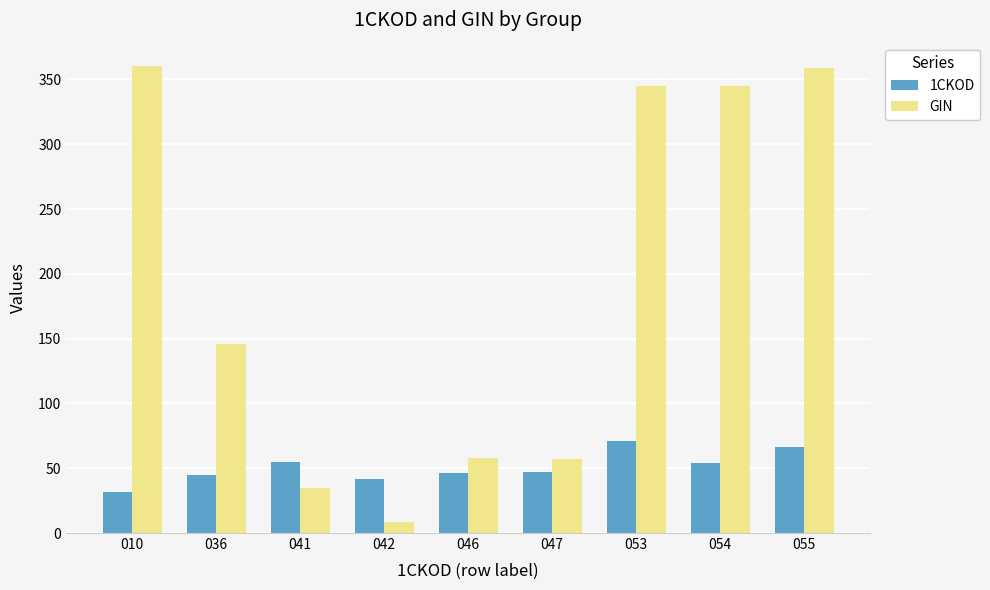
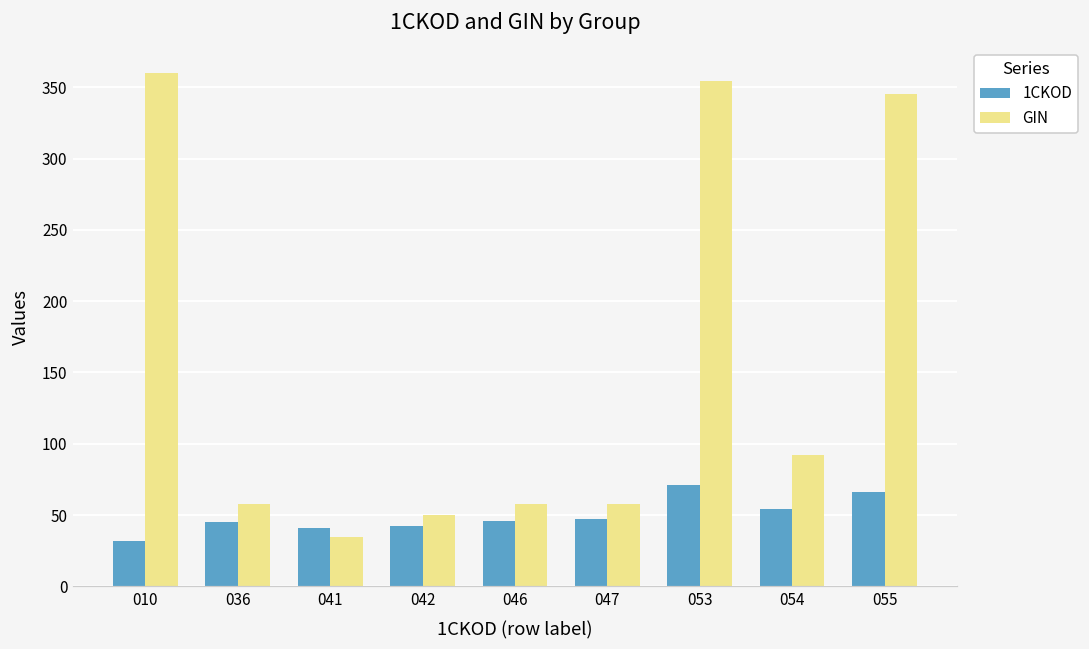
GIN, 036: 146 -> 57
1CKOD, 041: 55 -> 41
GIN, 042: 8 -> 50
GIN, 053: 345 -> 354
GIN, 054: 345 -> 92
GIN, 055: 359 -> 345
